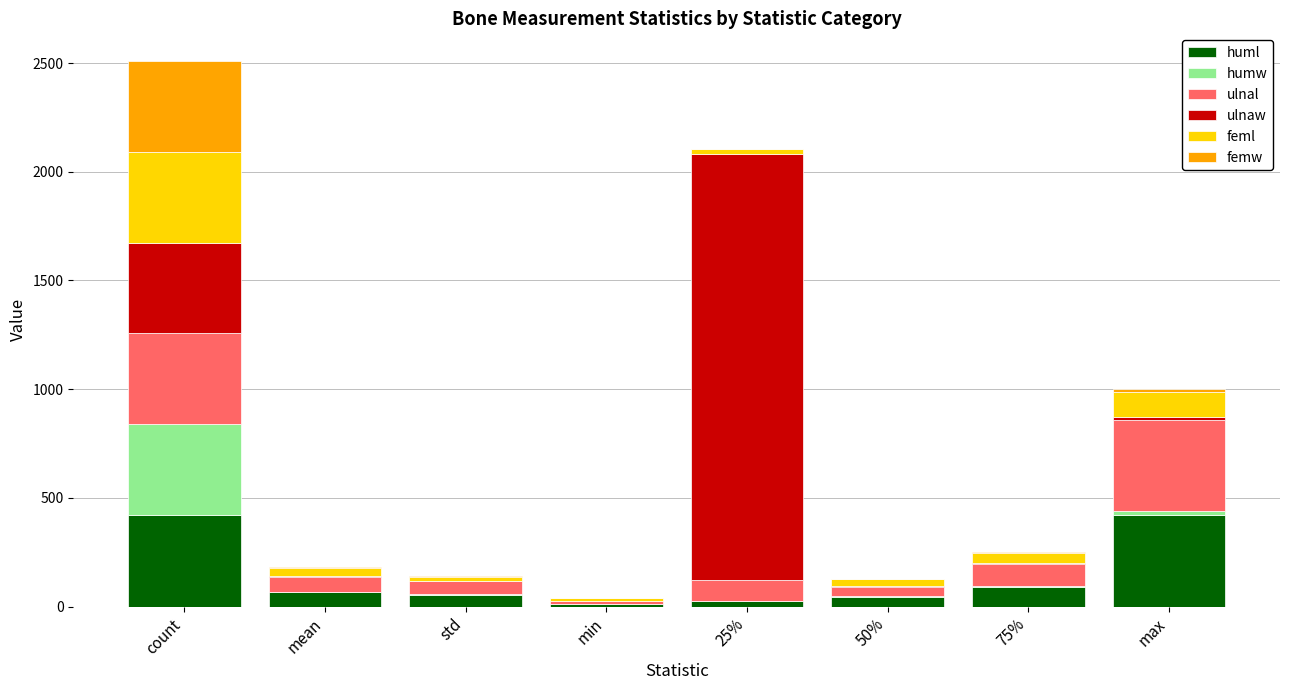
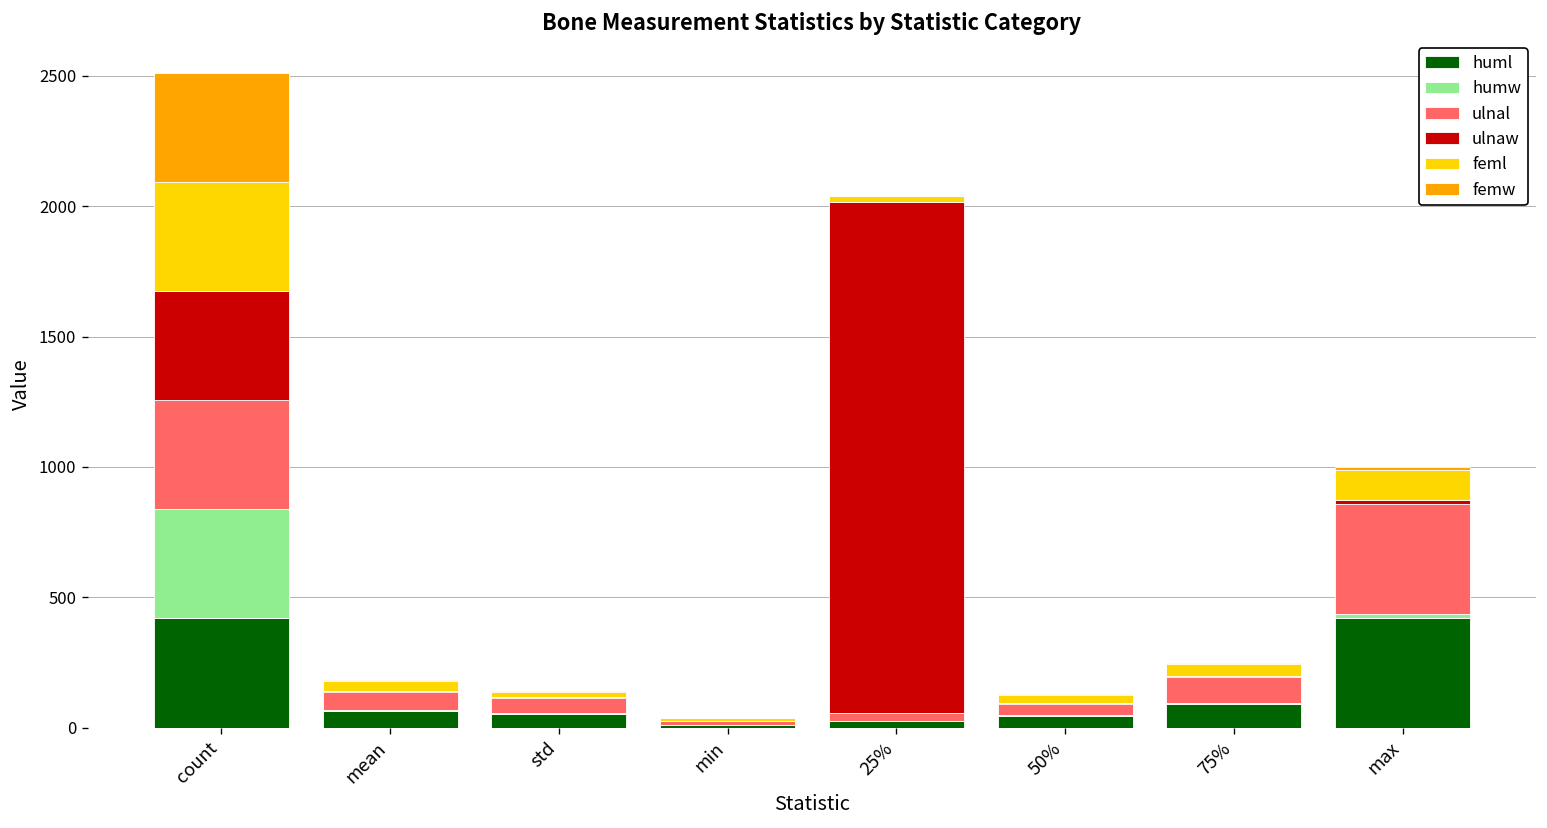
ulnal, 25%: 100 -> 30
